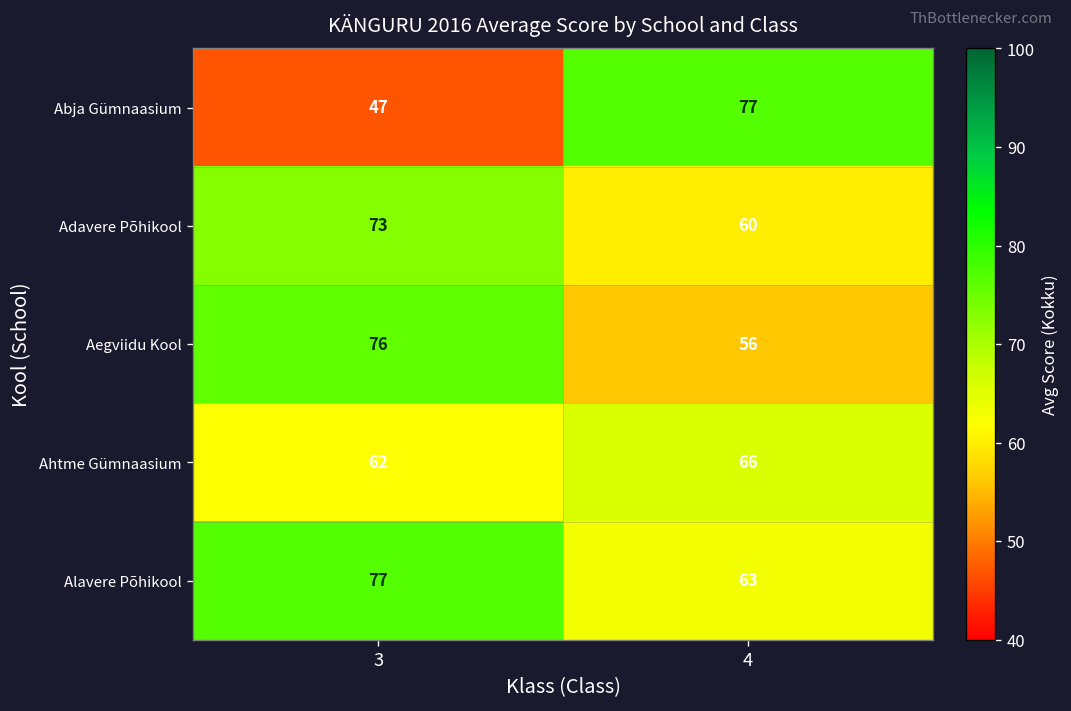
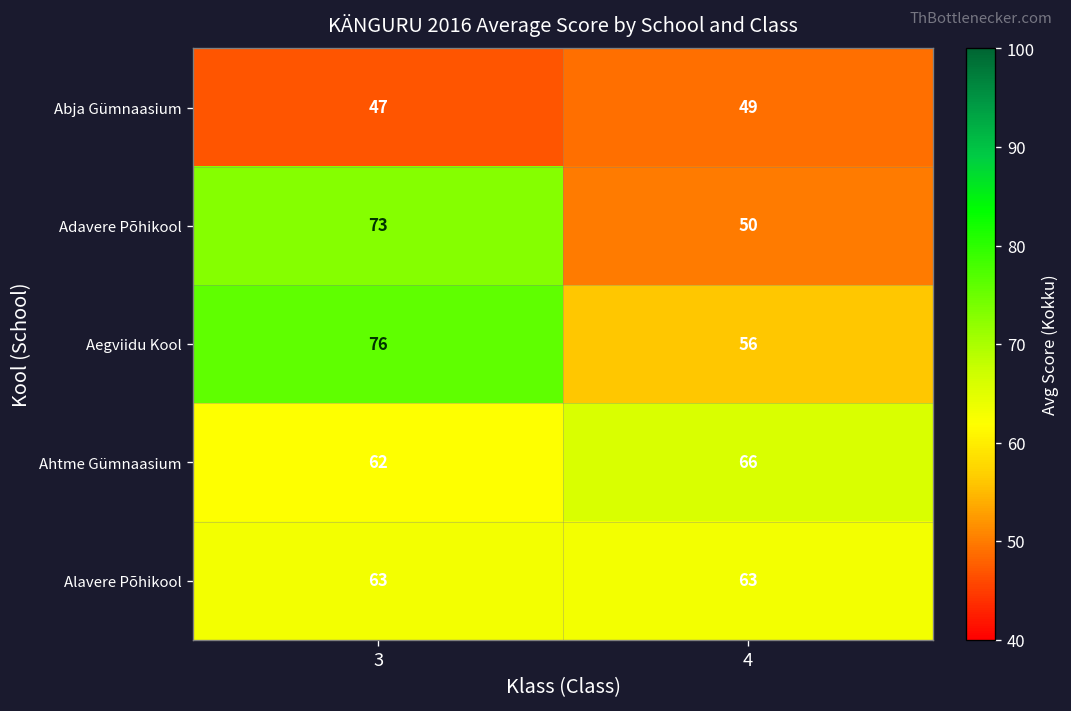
Abja Gümnaasium, 4: 77 -> 49
Adavere Põhikool, 4: 60 -> 50
Alavere Põhikool, 3: 77 -> 63
